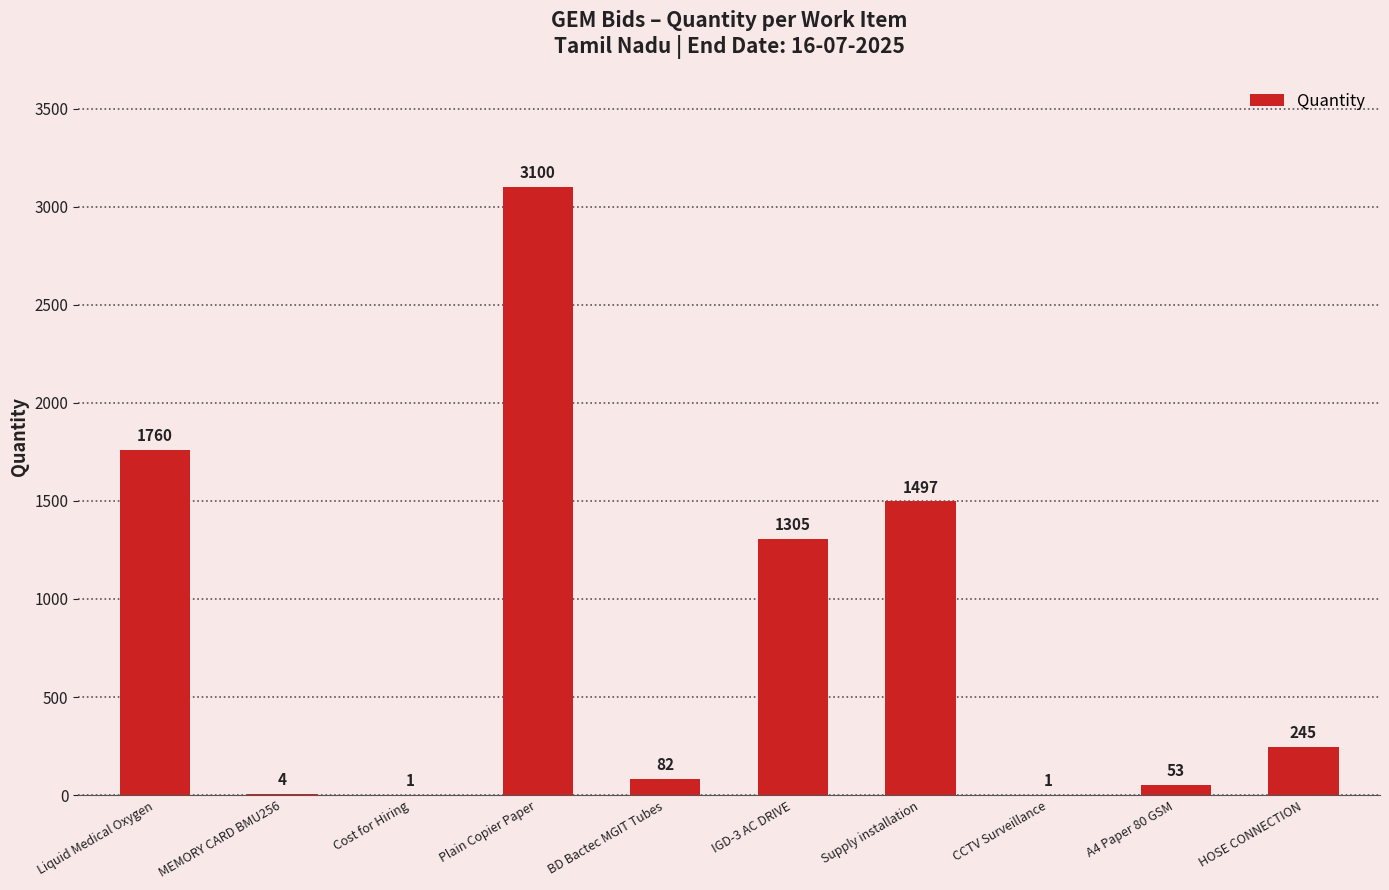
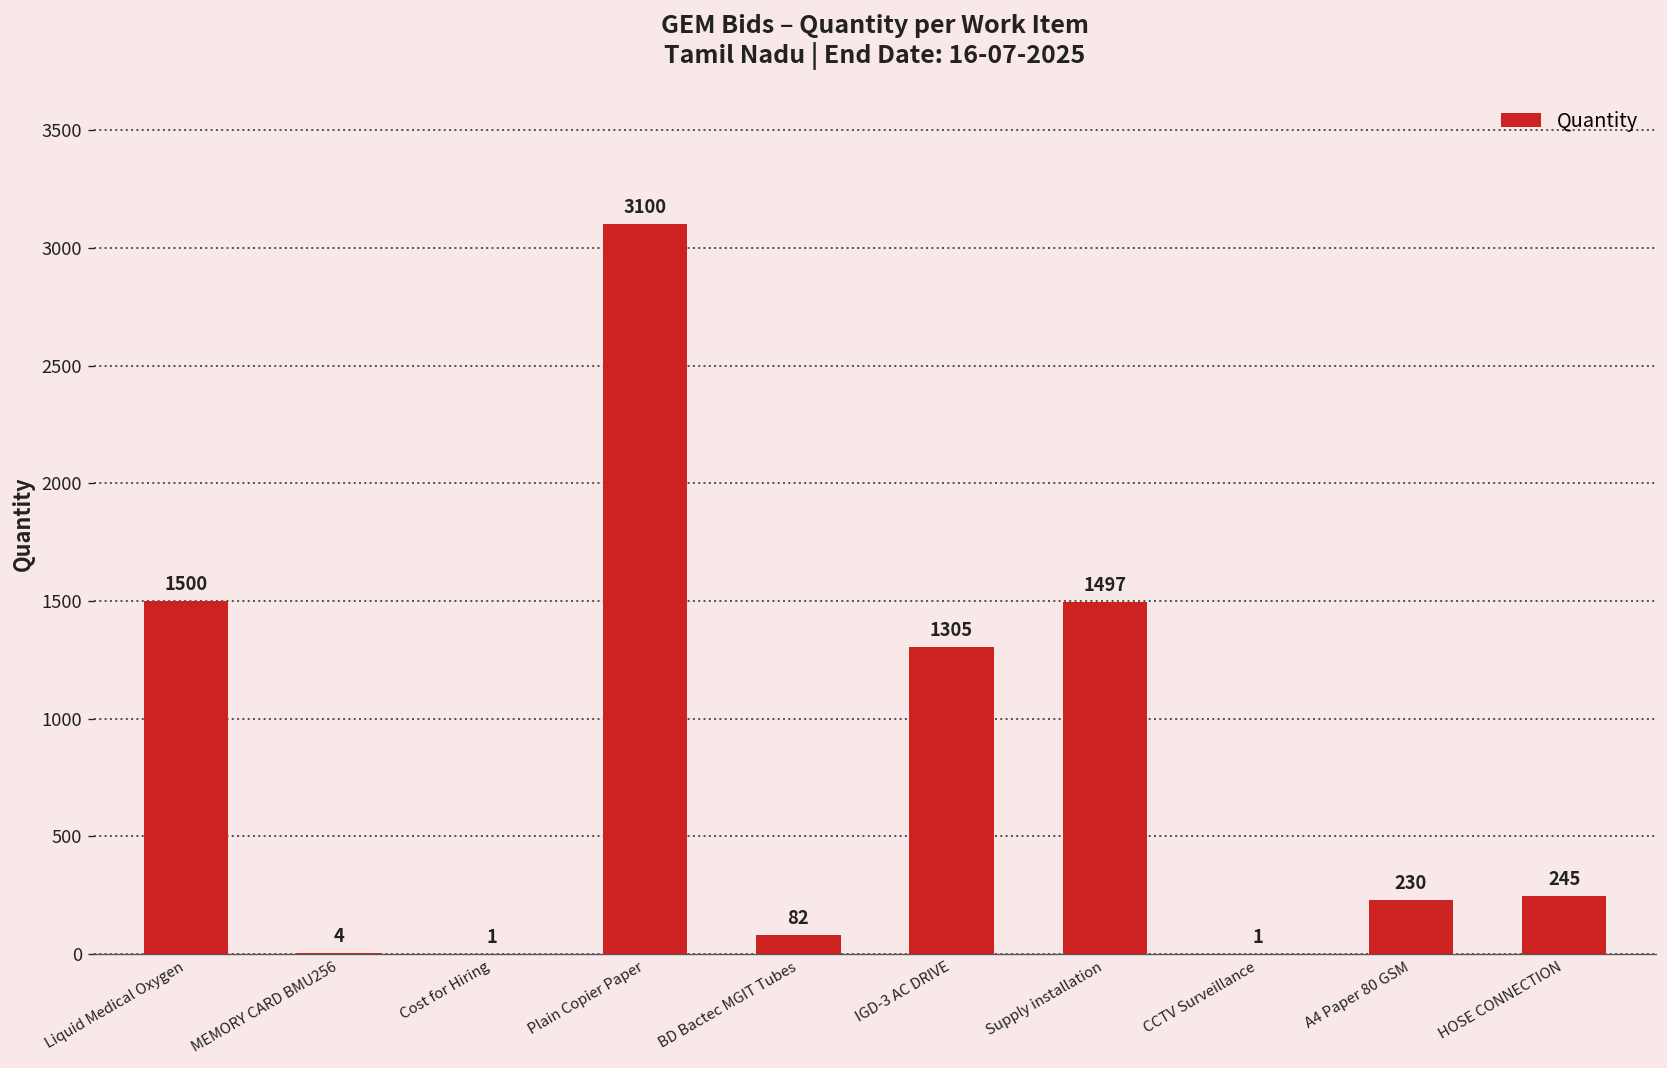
Liquid Medical Oxygen: 1760 -> 1500
A4 Paper 80 GSM: 53 -> 230
